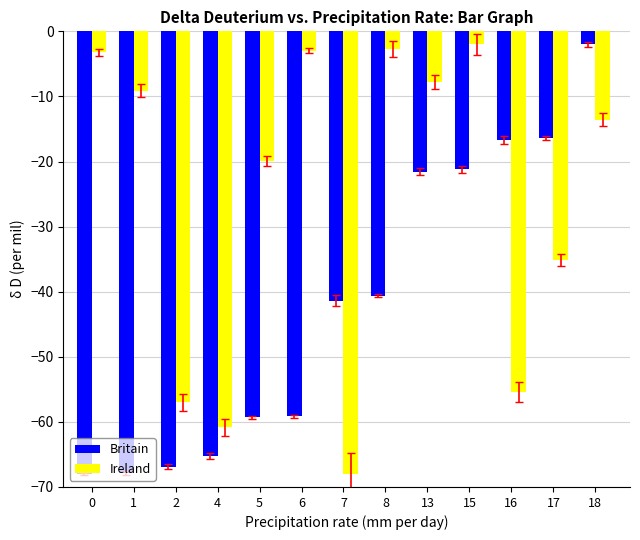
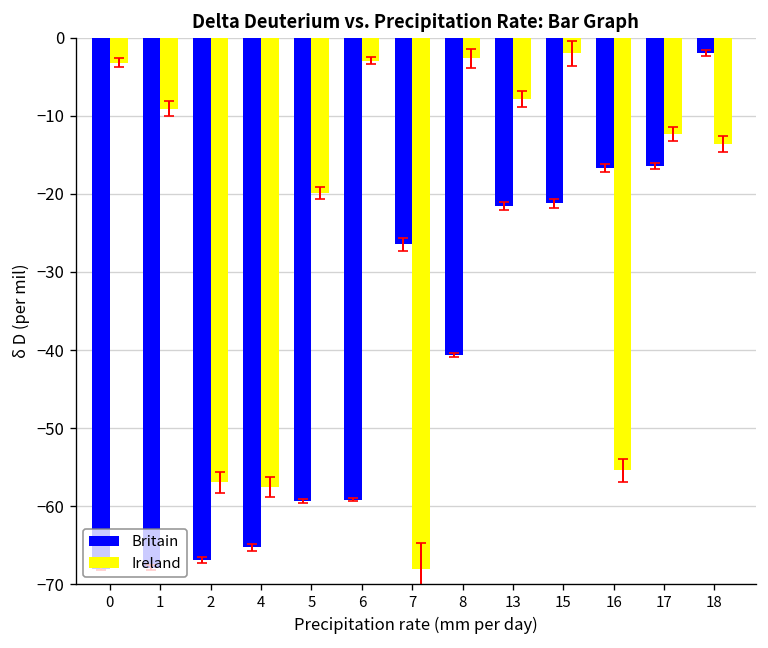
Ireland, 4: -61 -> -58
Britain, 7: -41 -> -26
Ireland, 17: -35 -> -12
